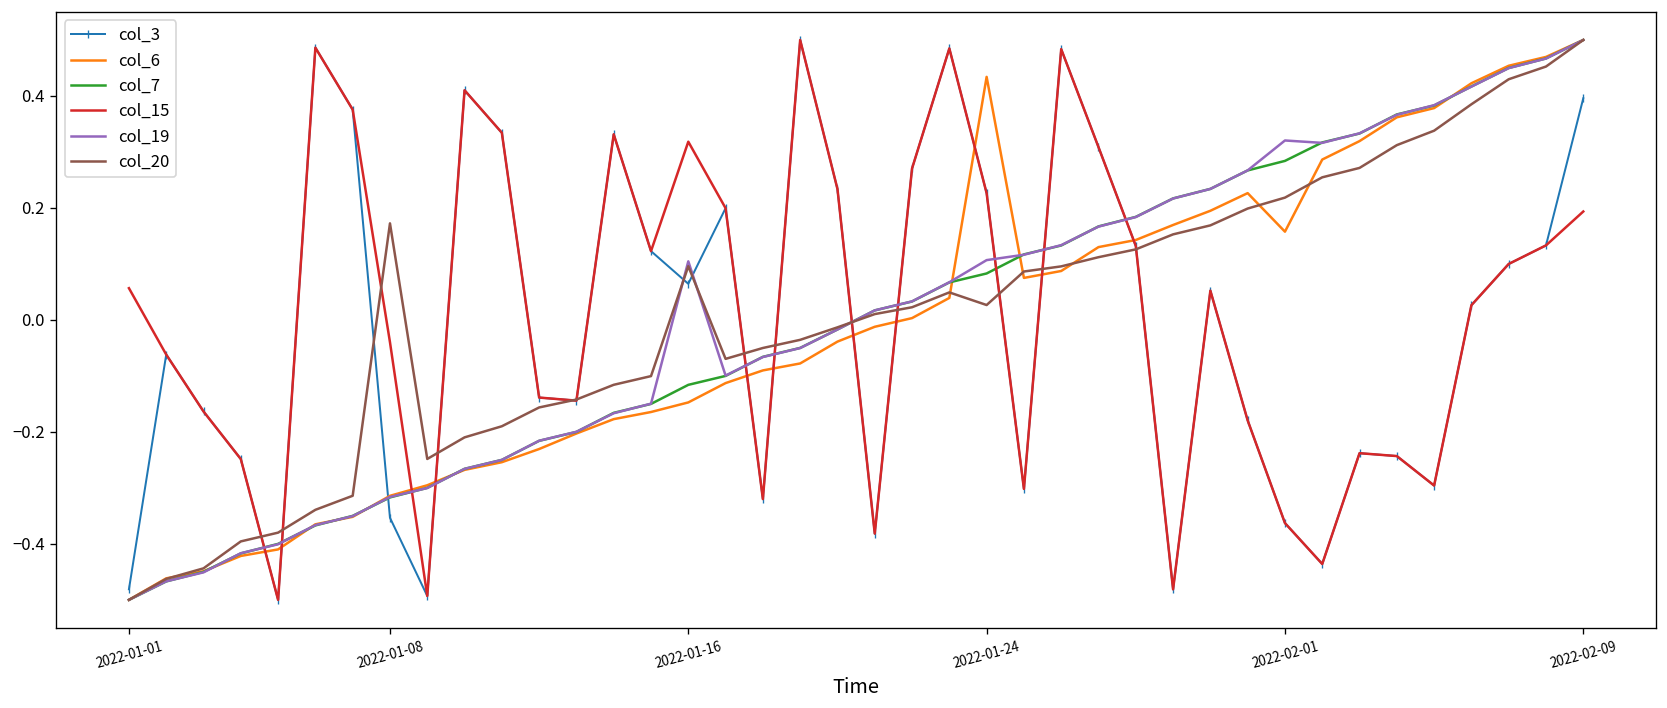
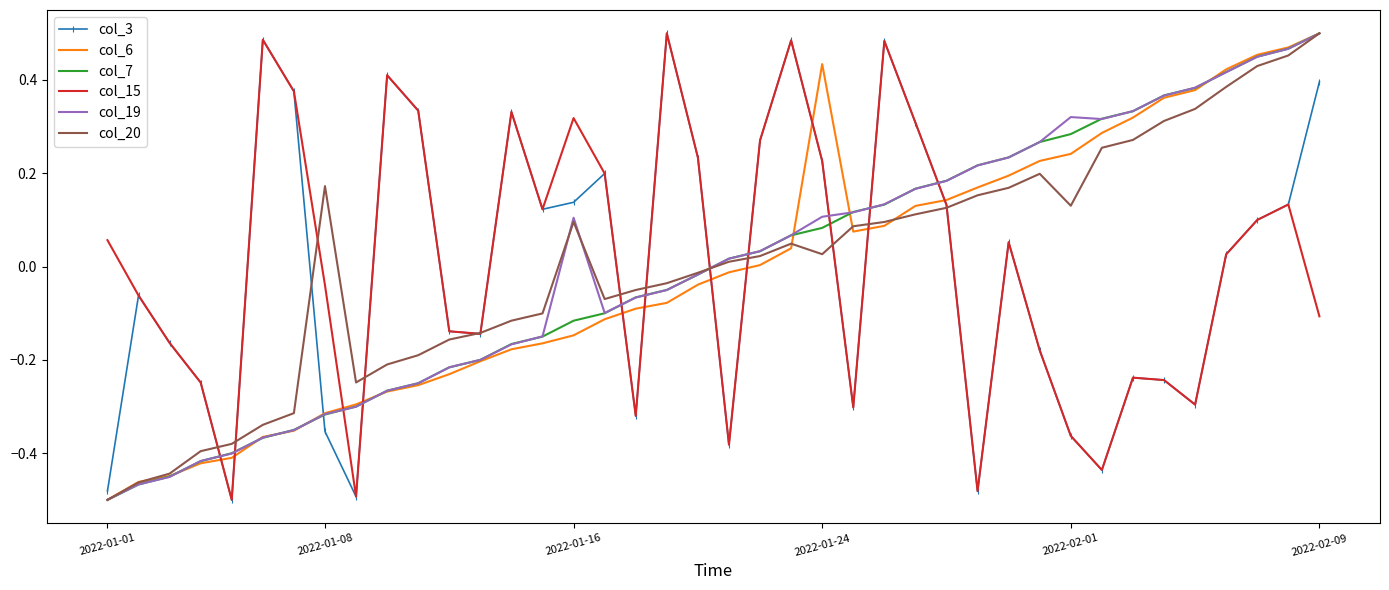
col_3, 2022-01-16: 0.06 -> 0.14
col_6, 2022-02-01: 0.16 -> 0.24
col_20, 2022-02-01: 0.22 -> 0.13
col_15, 2022-02-09: 0.19 -> -0.11
